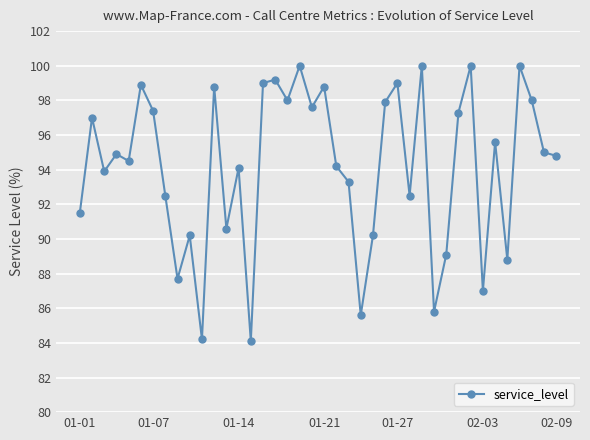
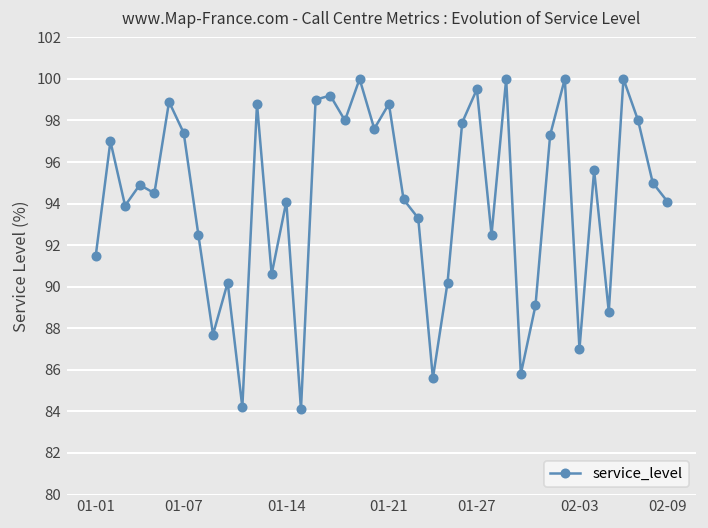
01-27: 99.0 -> 99.5
02-09: 94.8 -> 94.1
